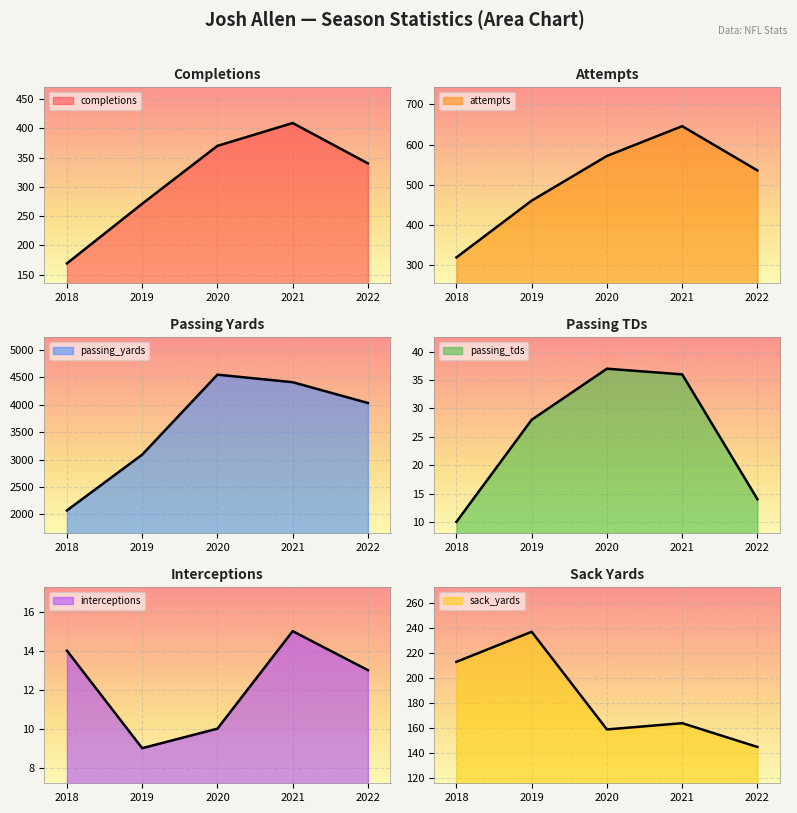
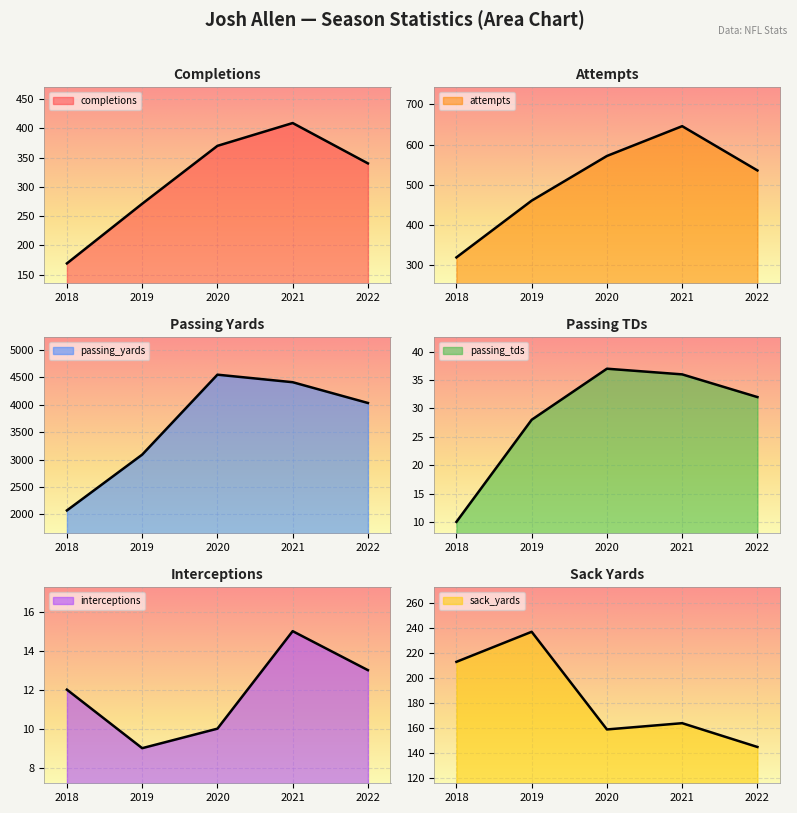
Passing TDs, 2022: 14 -> 32
Interceptions, 2018: 14 -> 12
